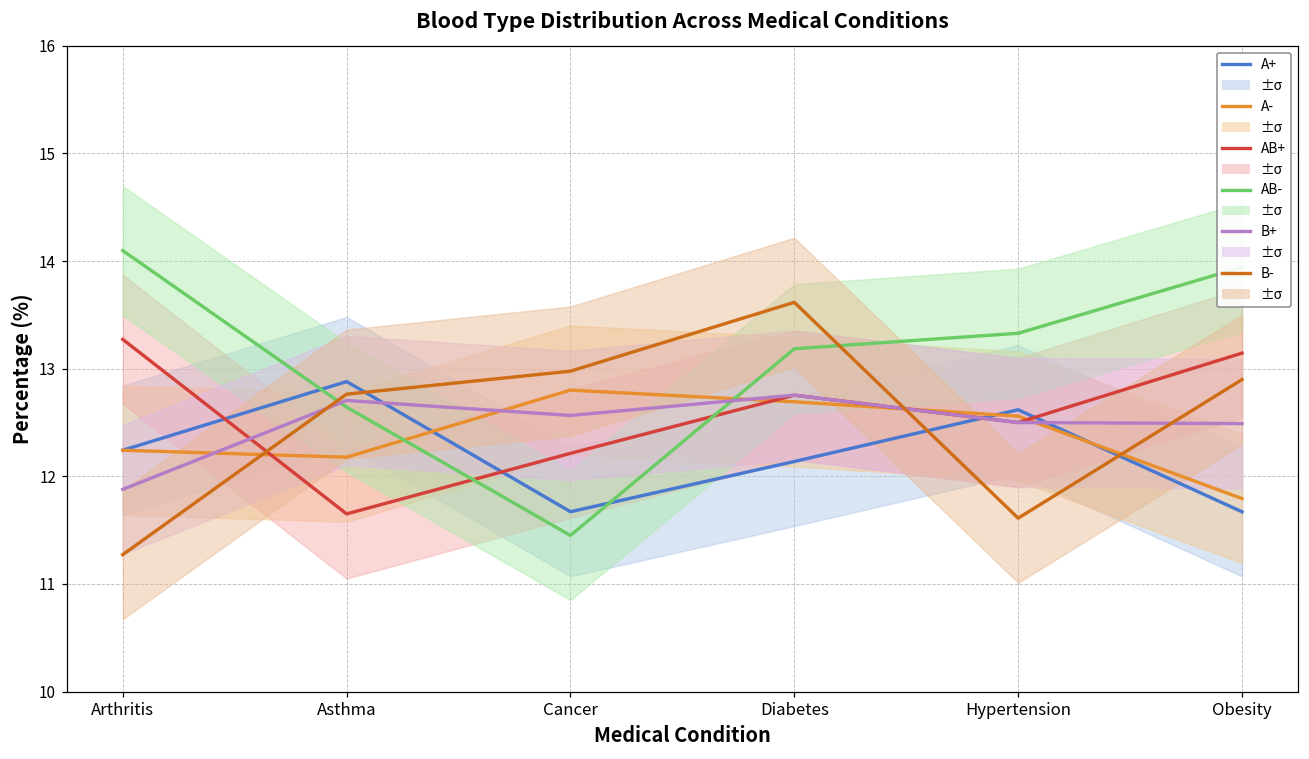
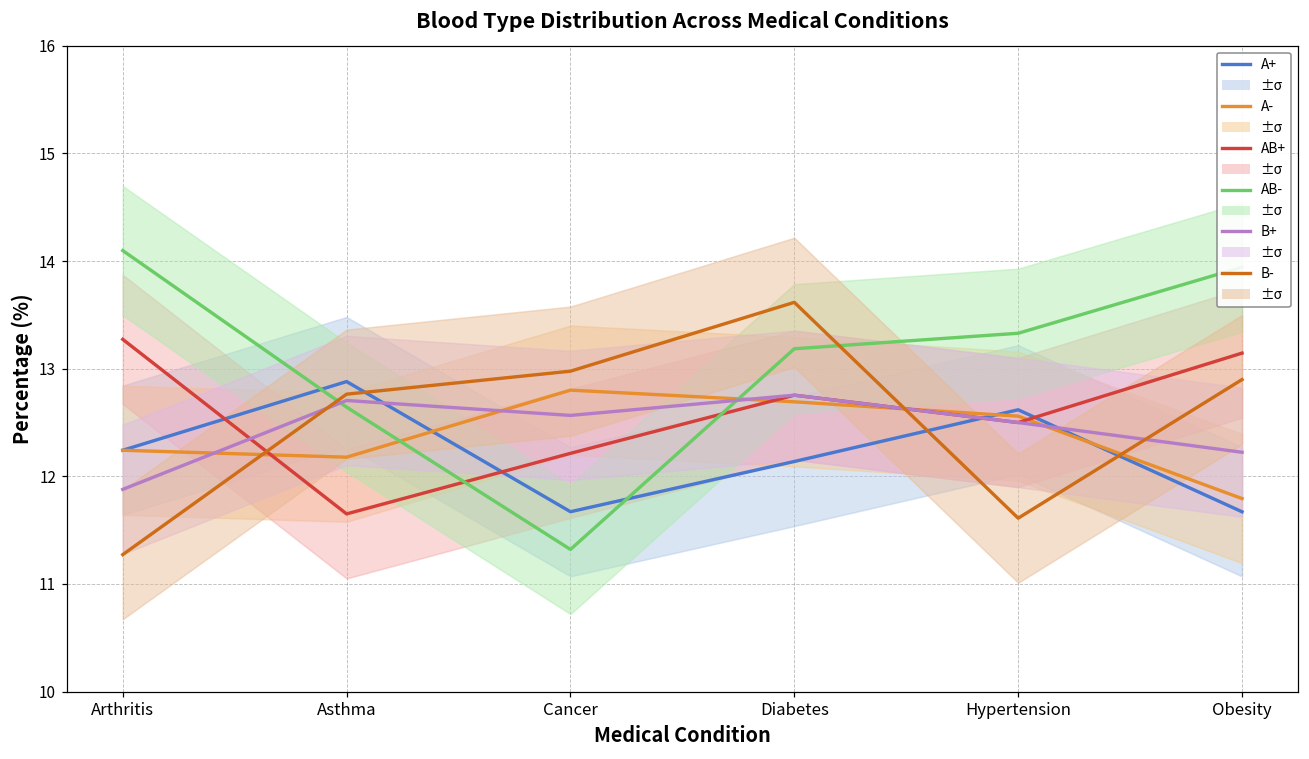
AB-, Cancer: 11.5 -> 11.3
B+, Obesity: 12.5 -> 12.2
